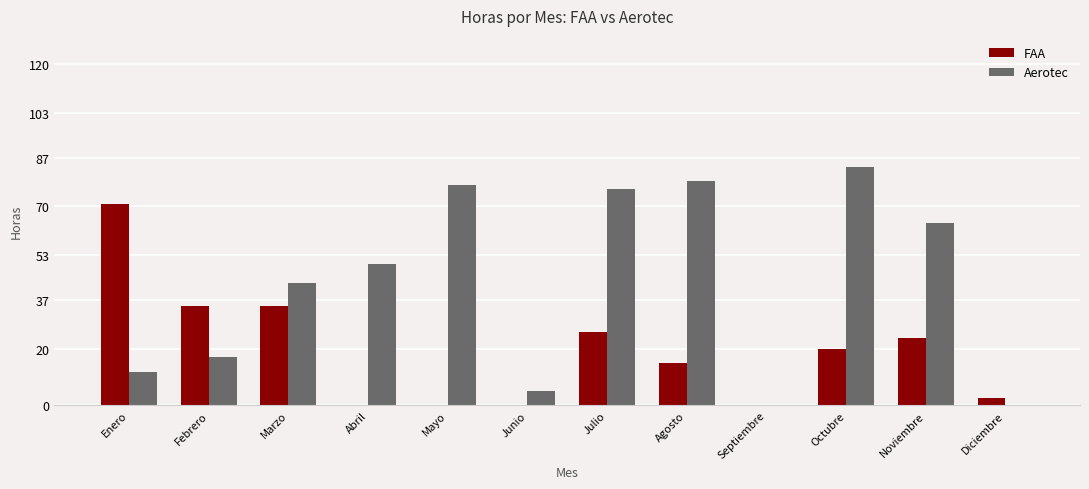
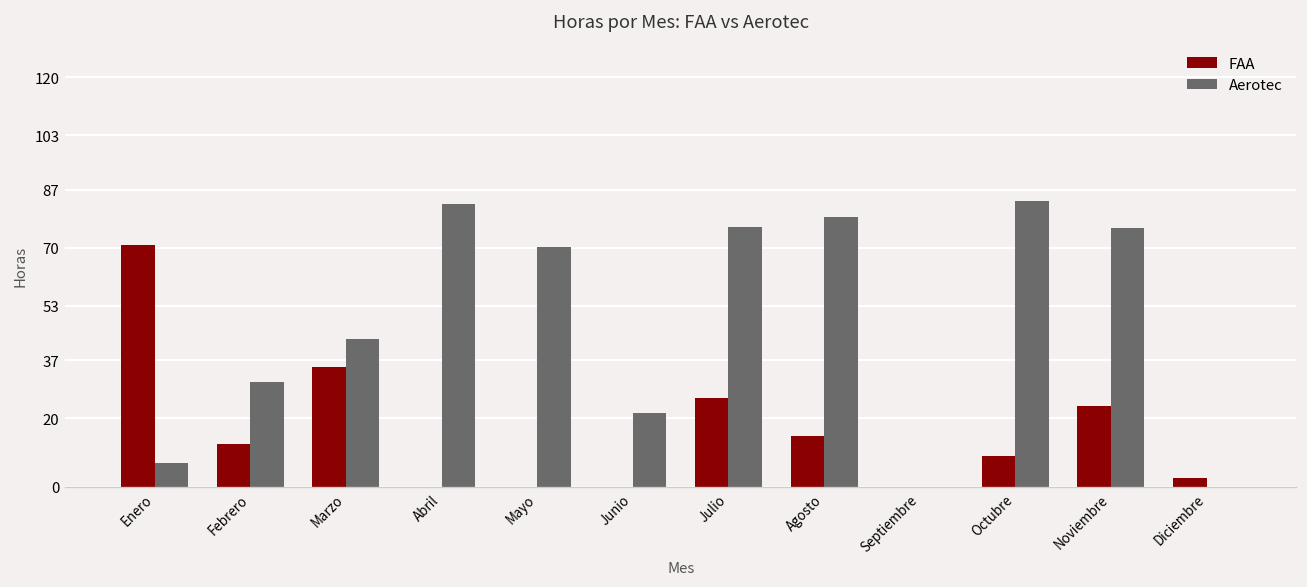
Aerotec, Enero: 12 -> 7
FAA, Febrero: 35 -> 13
Aerotec, Febrero: 17 -> 31
Aerotec, Abril: 50 -> 83
Aerotec, Mayo: 77 -> 70
Aerotec, Junio: 5 -> 21
FAA, Octubre: 20 -> 9
Aerotec, Noviembre: 64 -> 76
